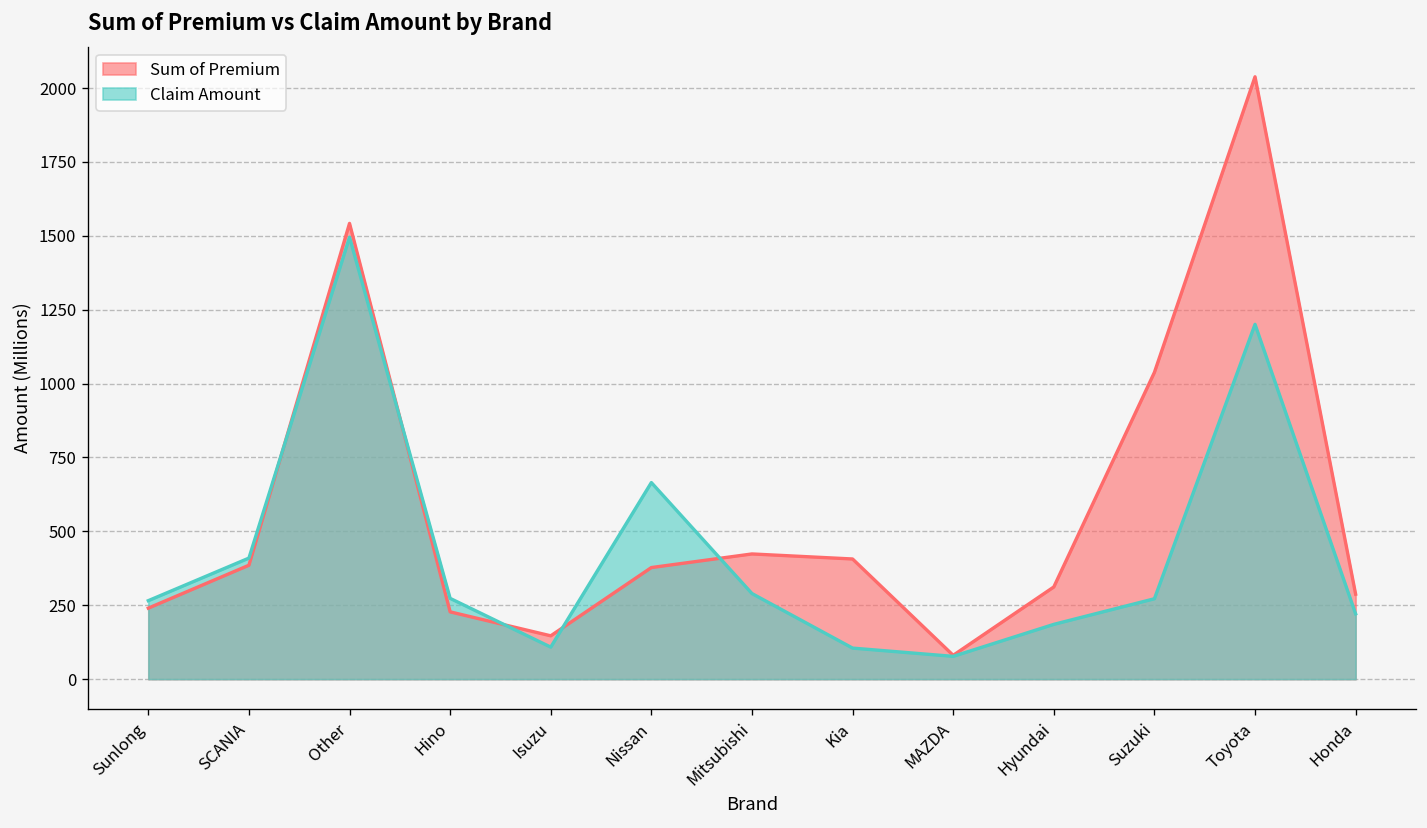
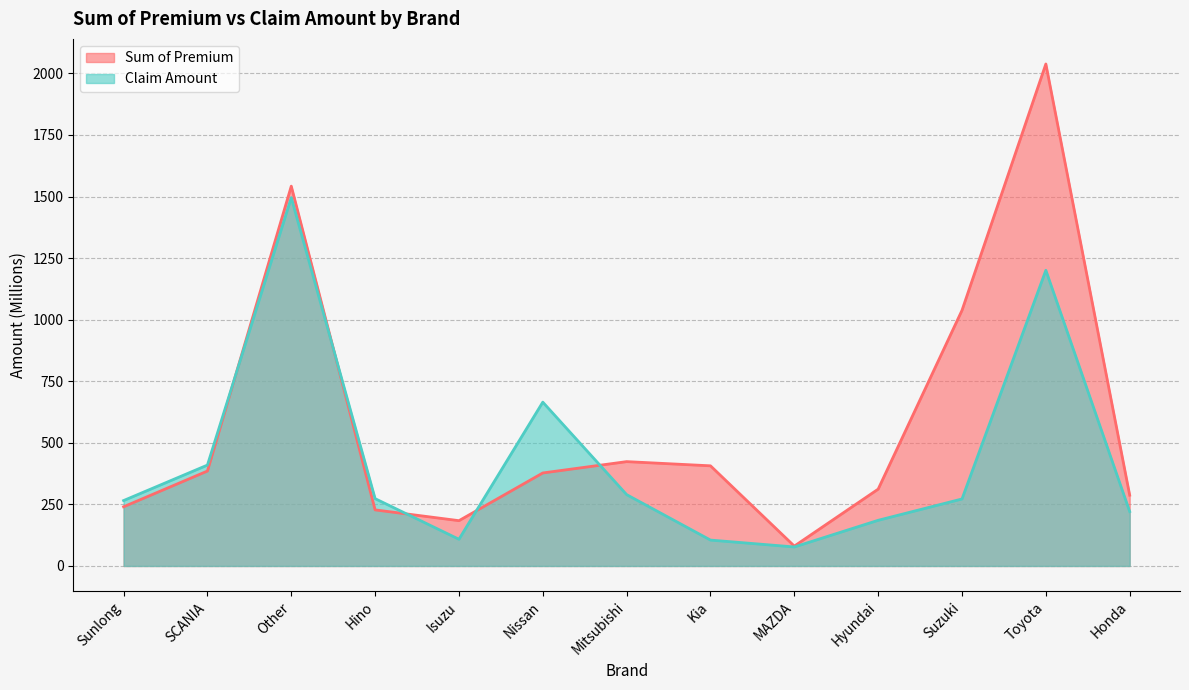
Sum of Premium, Isuzu: 150 -> 180
